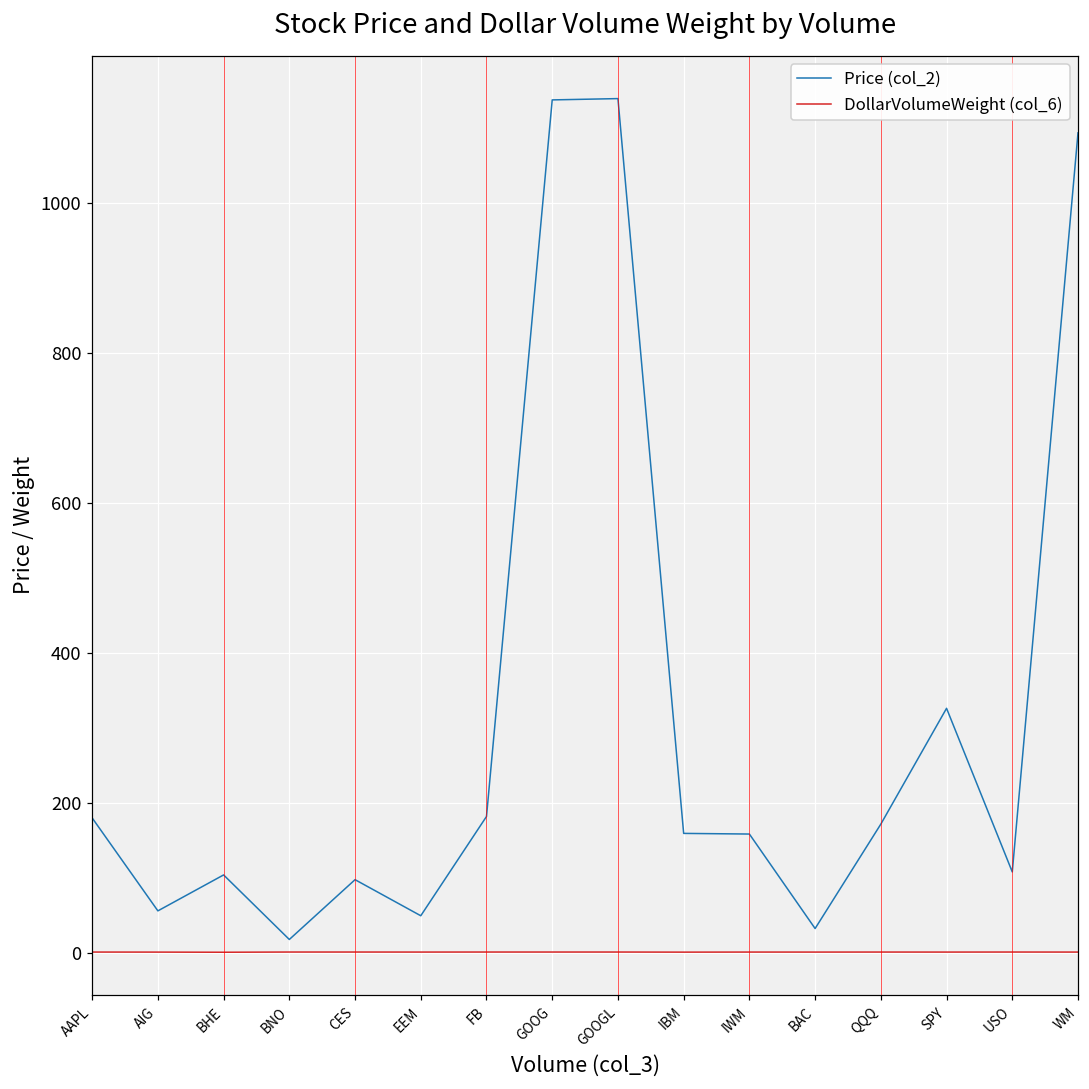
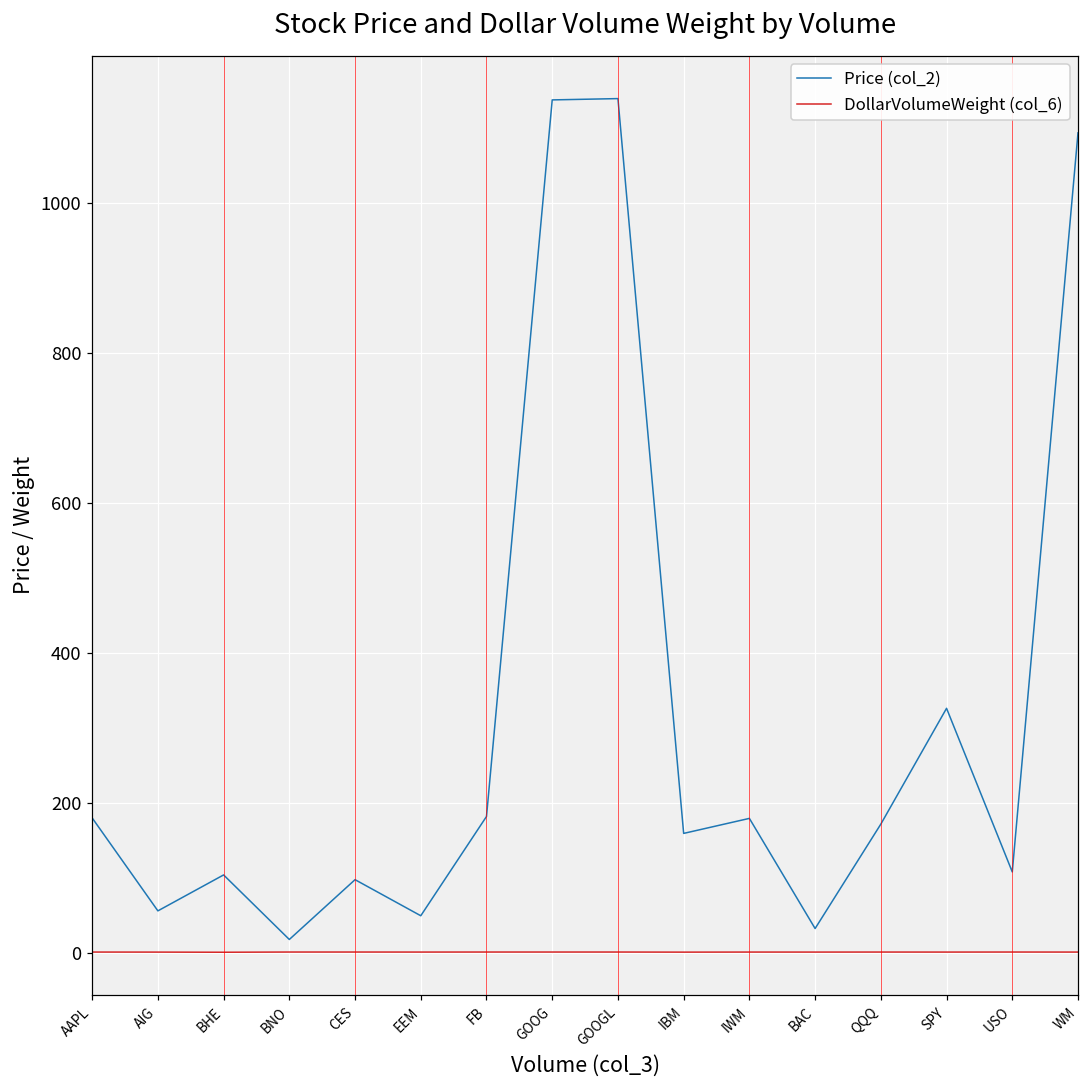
Price (col_2), IWM: 160 -> 180
